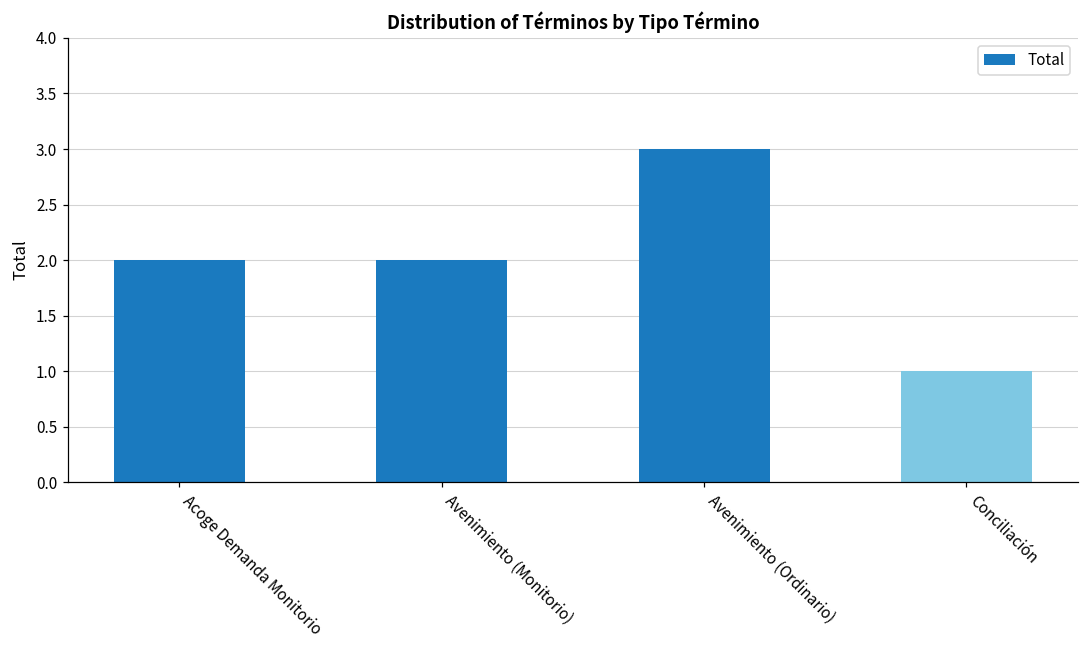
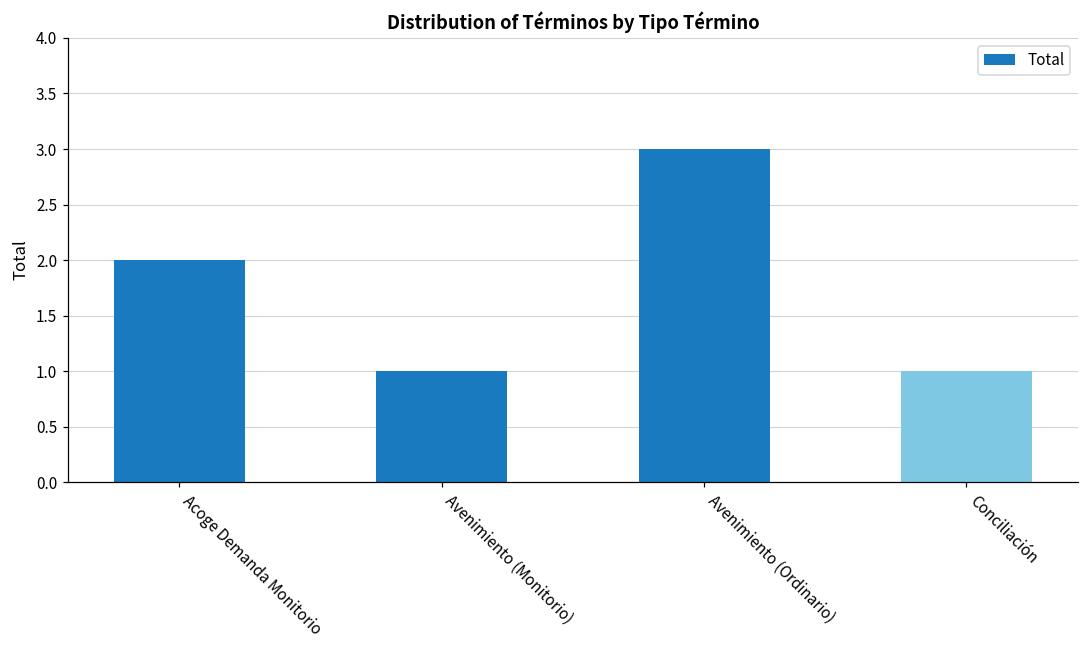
Avenimiento (Monitorio): 2 -> 1
